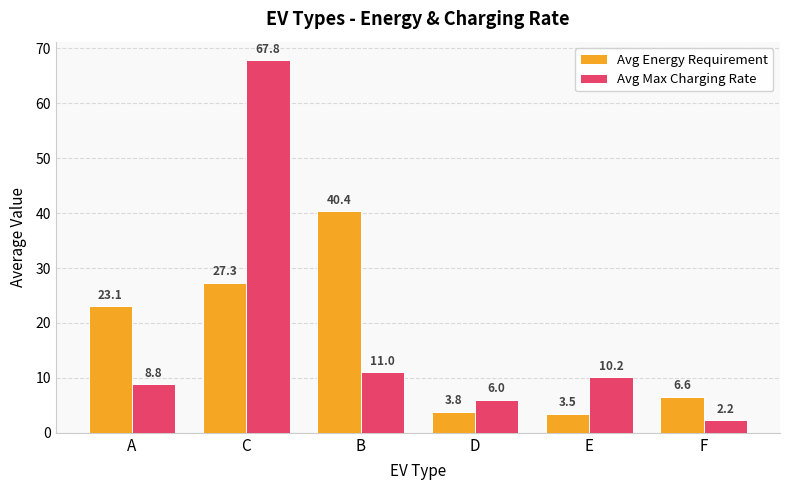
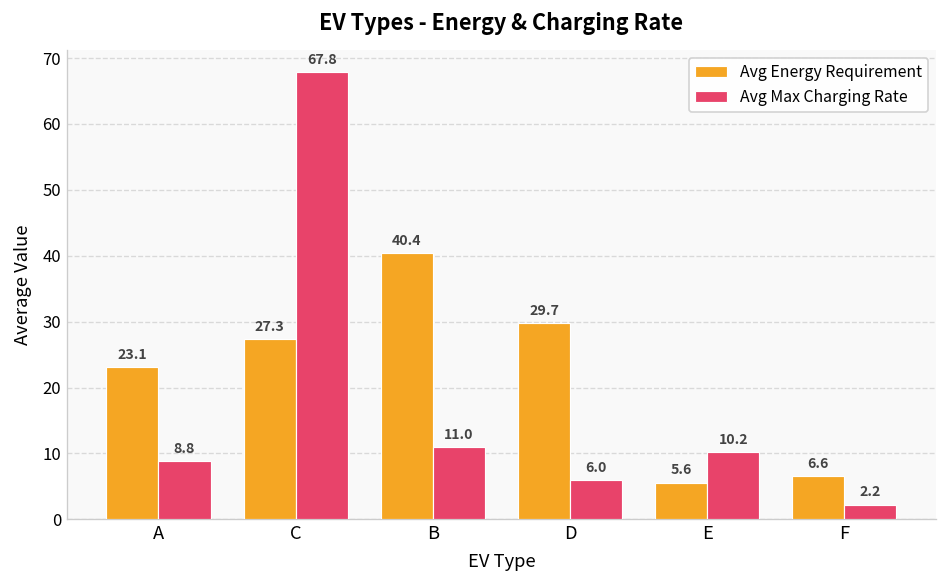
Avg Energy Requirement, D: 3.8 -> 29.7
Avg Energy Requirement, E: 3.5 -> 5.6
